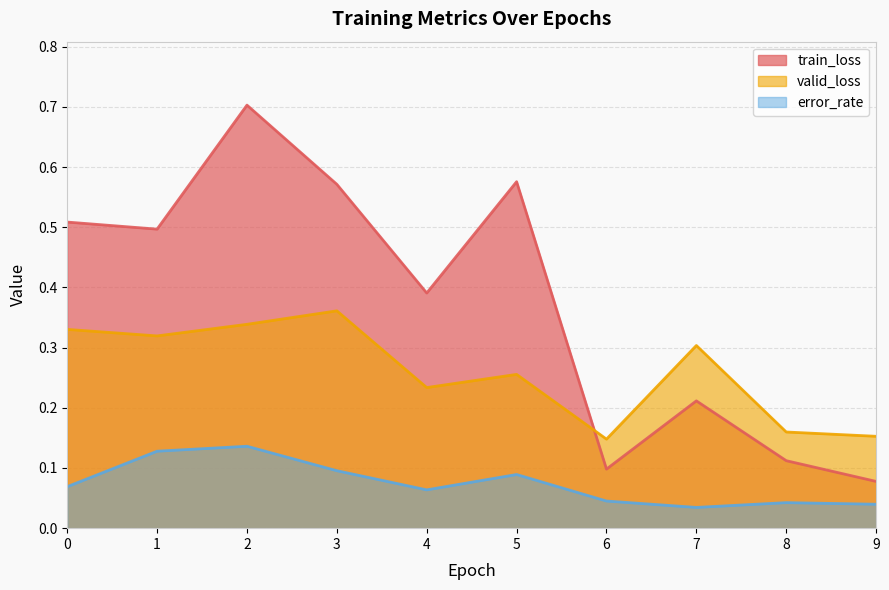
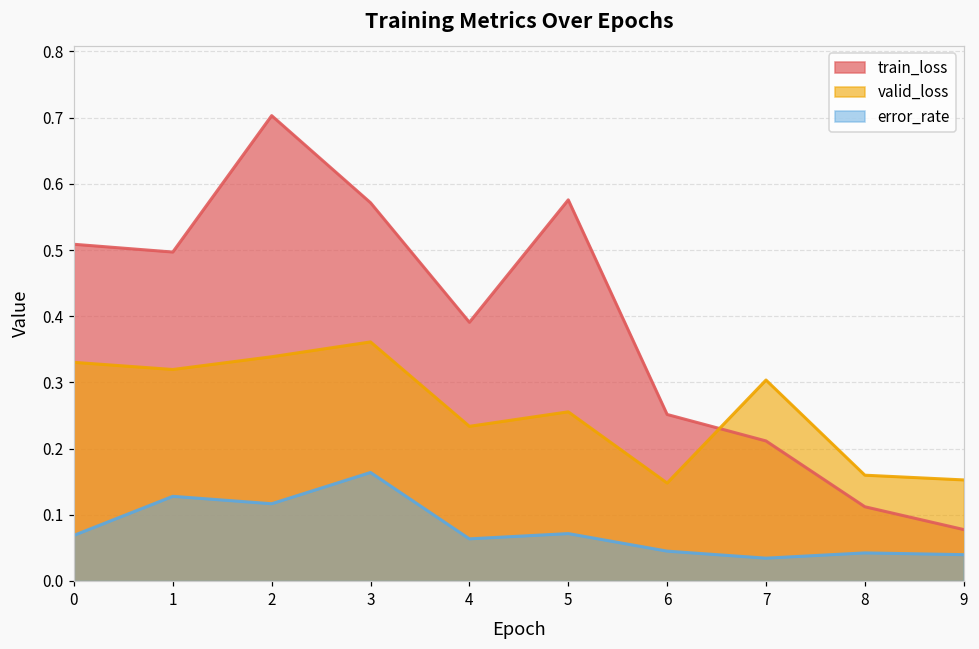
error_rate, 2: 0.14 -> 0.12
error_rate, 3: 0.10 -> 0.16
error_rate, 5: 0.09 -> 0.07
train_loss, 6: 0.10 -> 0.25
